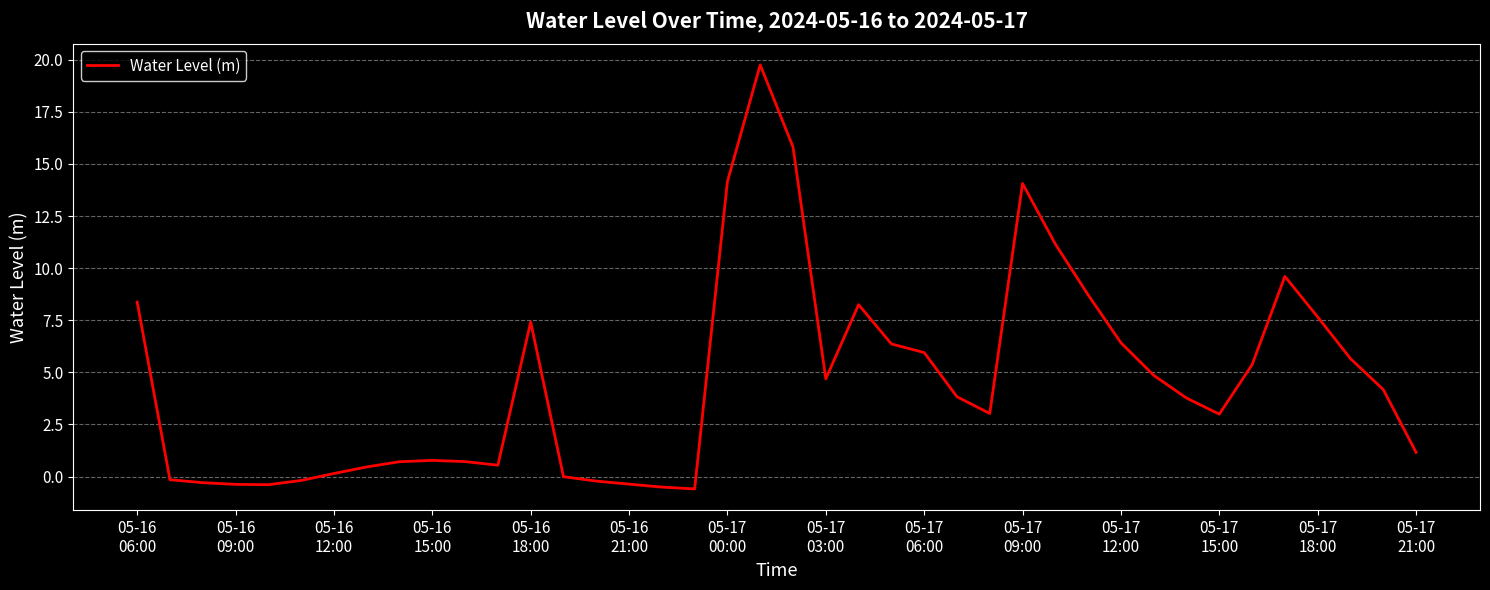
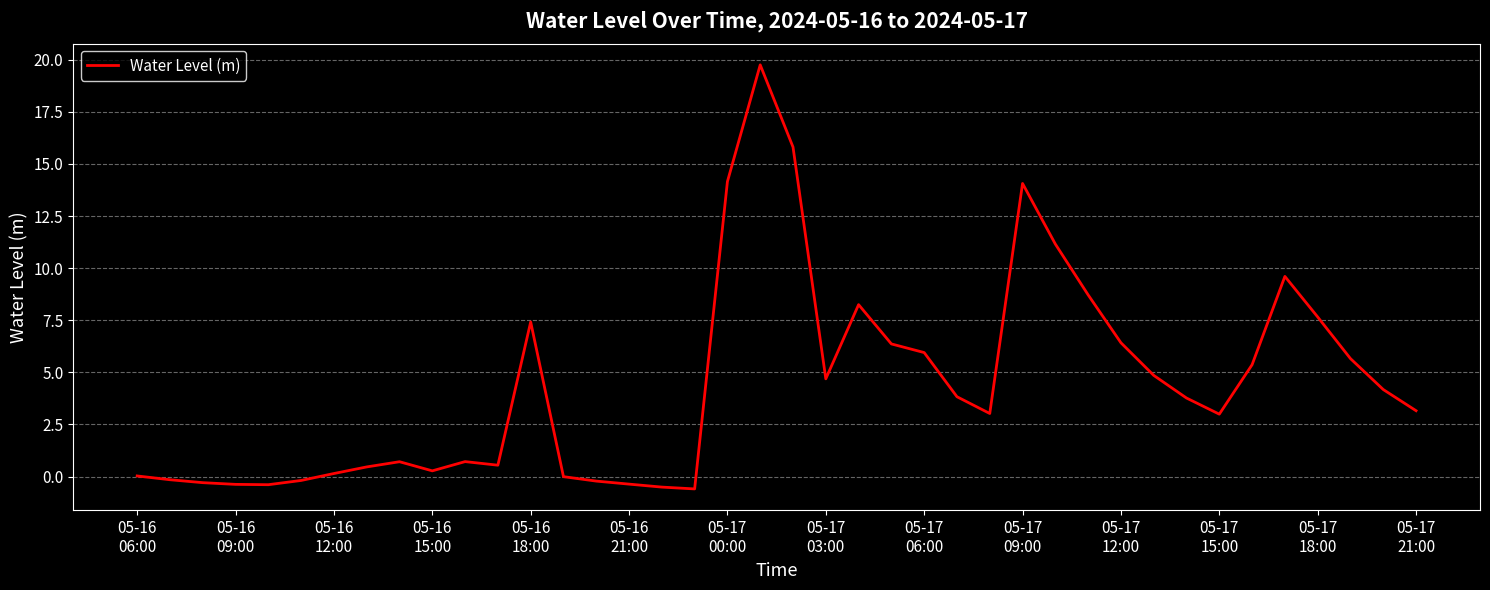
05-16 06:00: 8.4 -> 0.0
05-16 15:00: 0.8 -> 0.3
05-17 21:00: 1.2 -> 3.2
